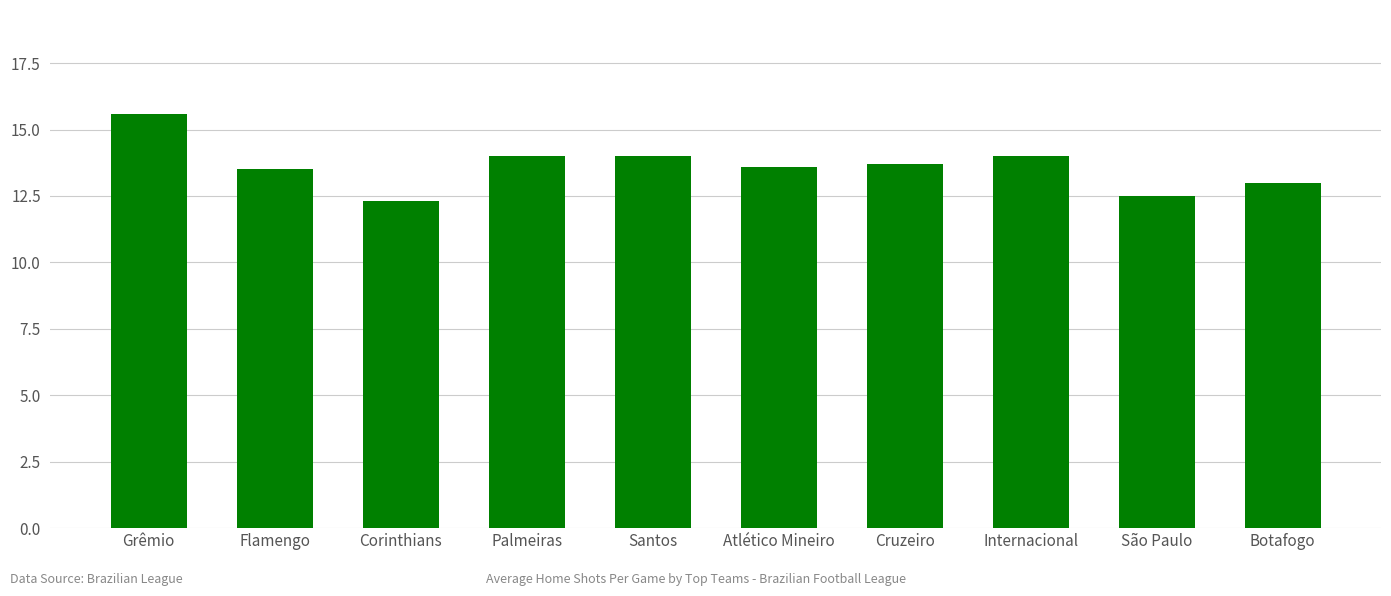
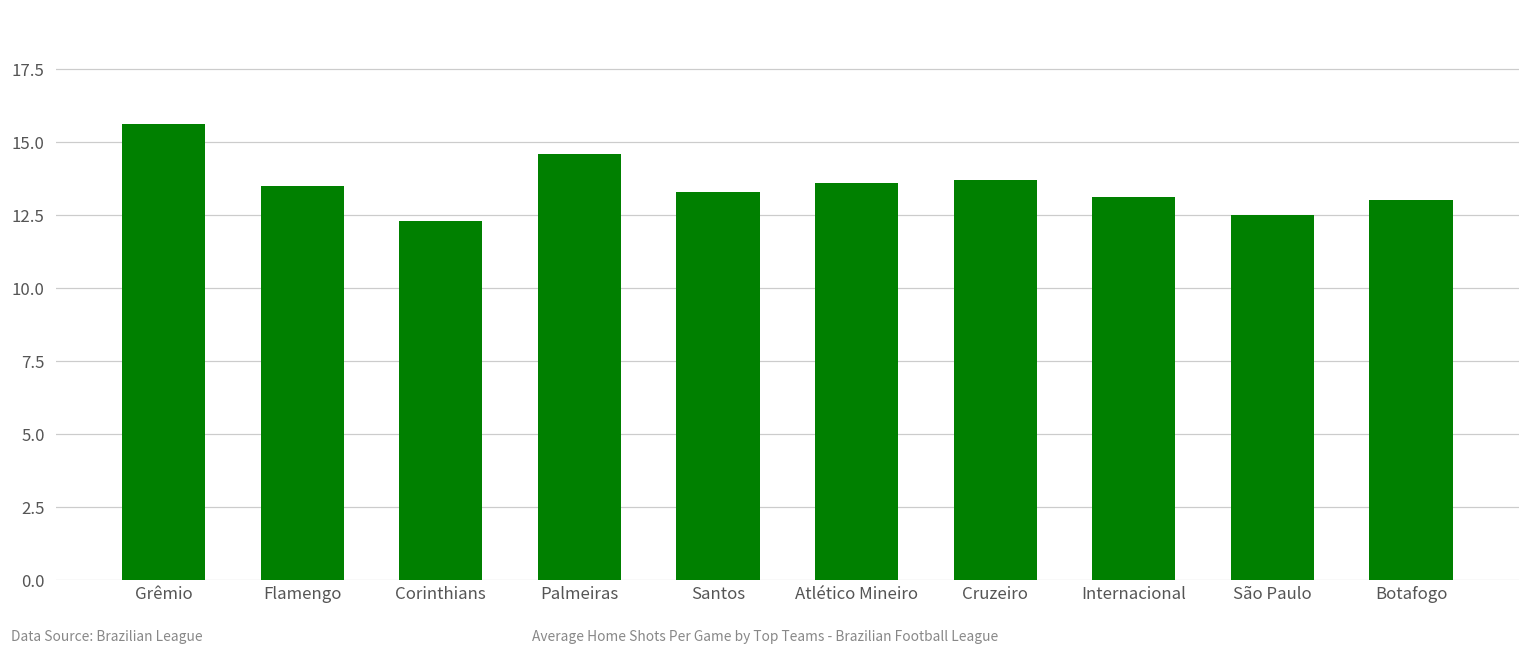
Palmeiras: 14.0 -> 14.6
Santos: 14.0 -> 13.3
Internacional: 14.0 -> 13.1
